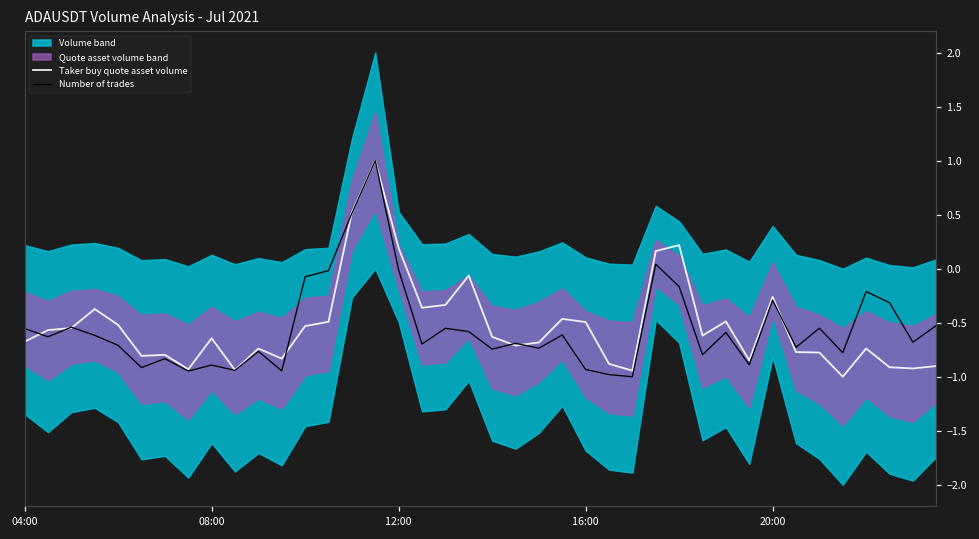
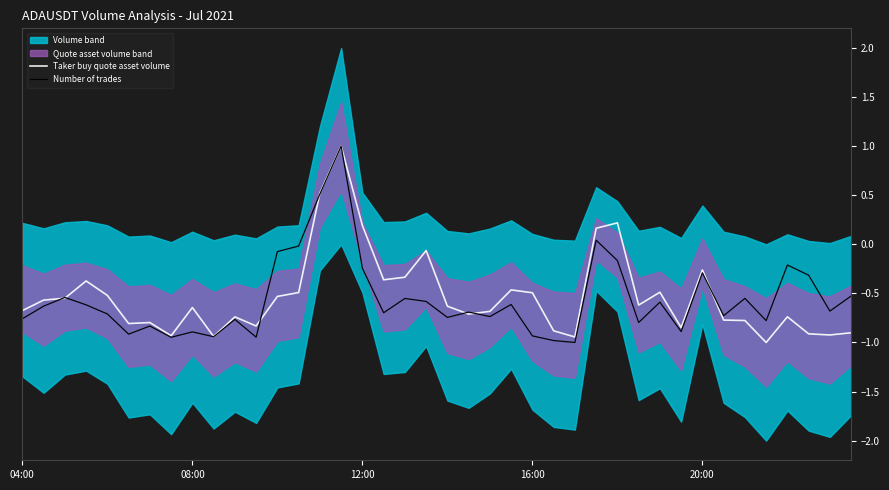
Number of trades, 04:00: -0.6 -> -0.8
Number of trades, 12:00: 0.0 -> -0.2
